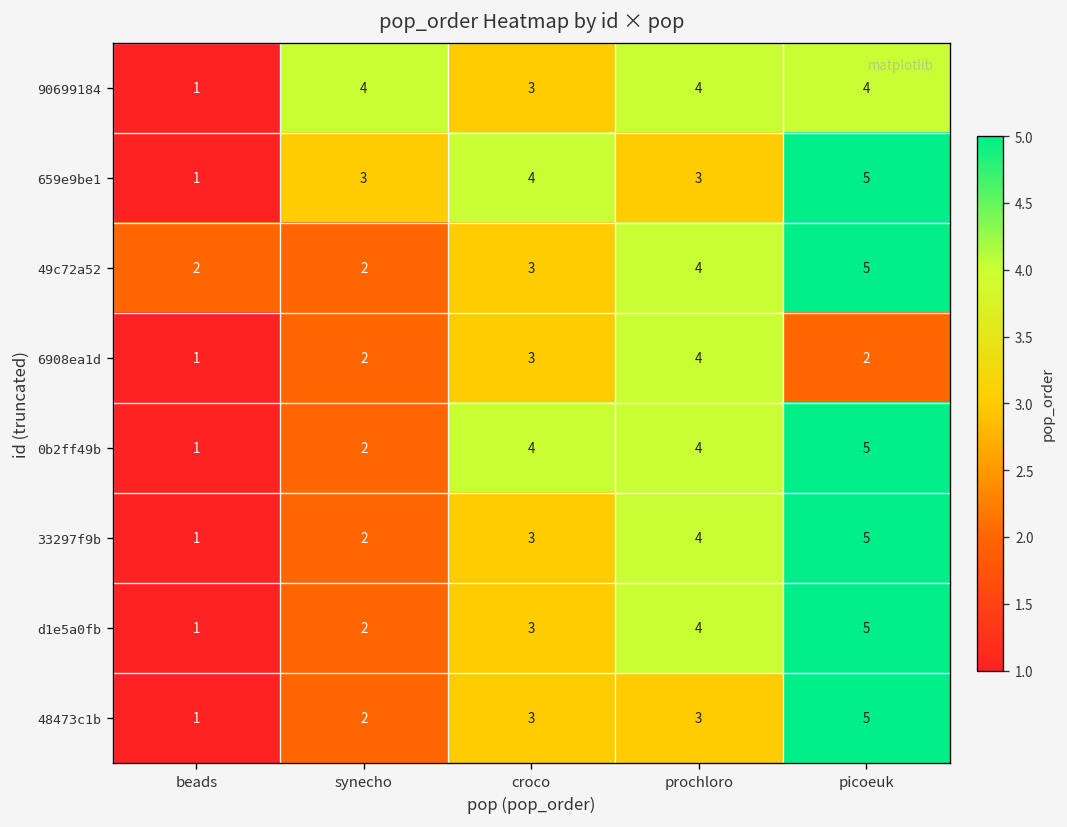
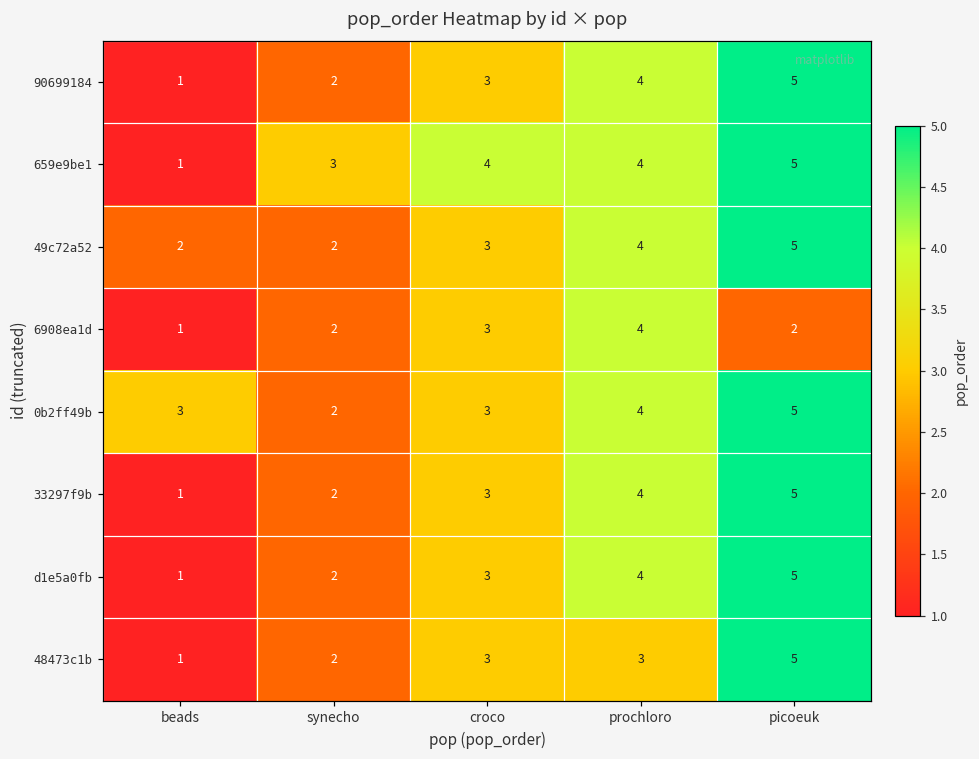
90699184, synecho: 4 -> 2
90699184, picoeuk: 4 -> 5
659e9be1, prochloro: 3 -> 4
0b2ff49b, beads: 1 -> 3
0b2ff49b, croco: 4 -> 3
